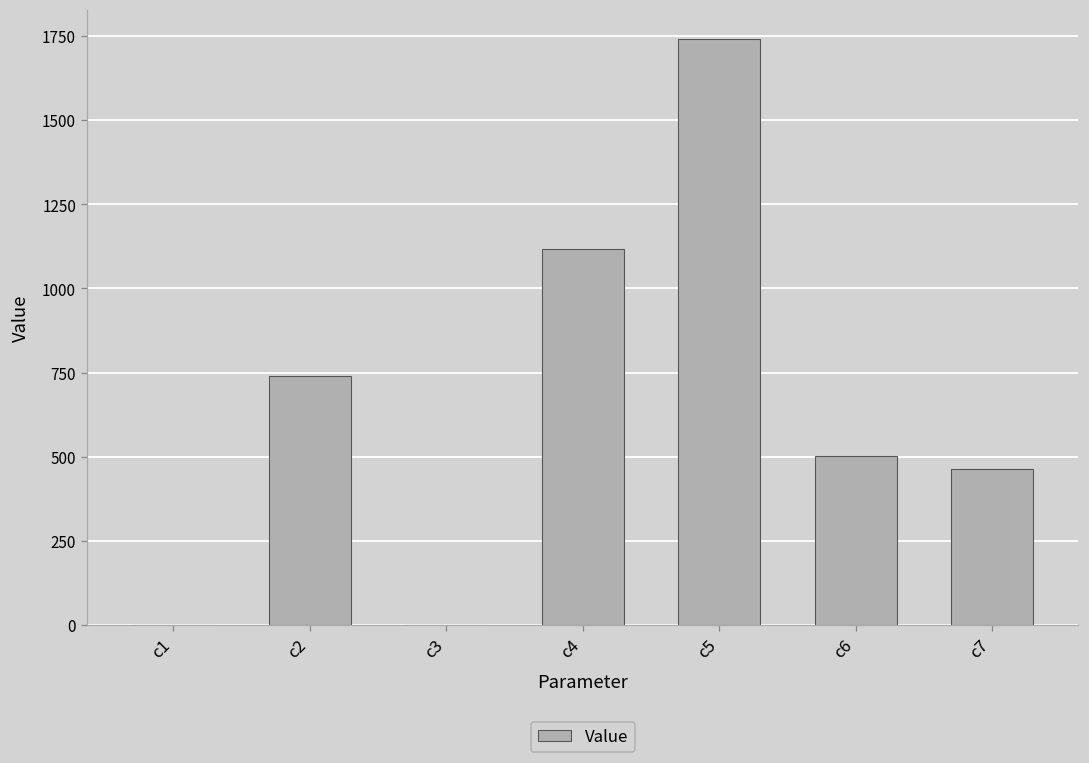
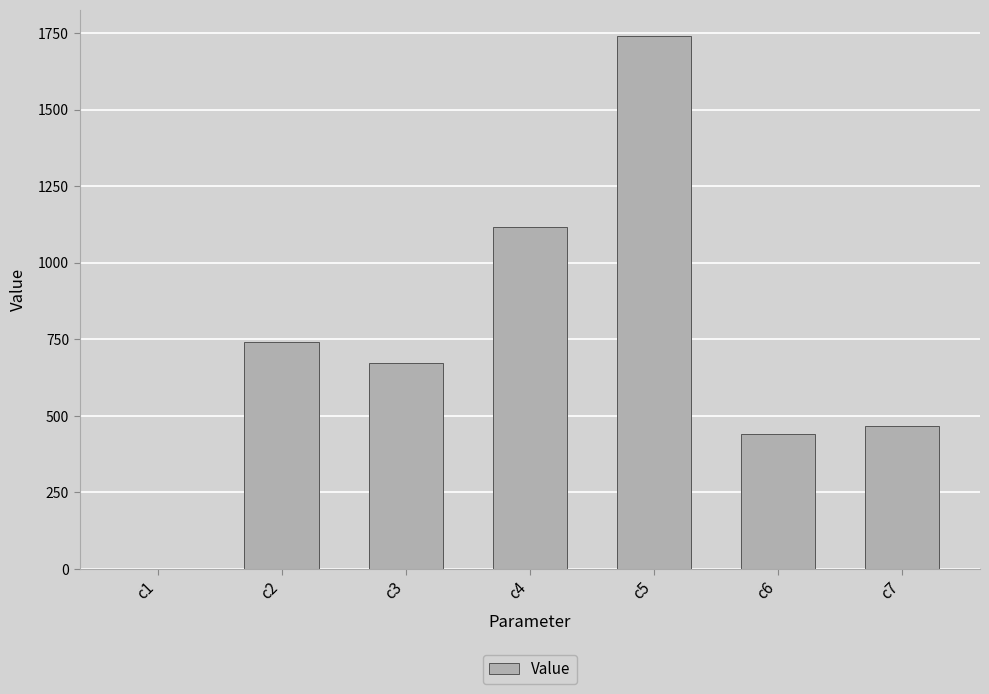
c3: 0 -> 670
c6: 500 -> 440
